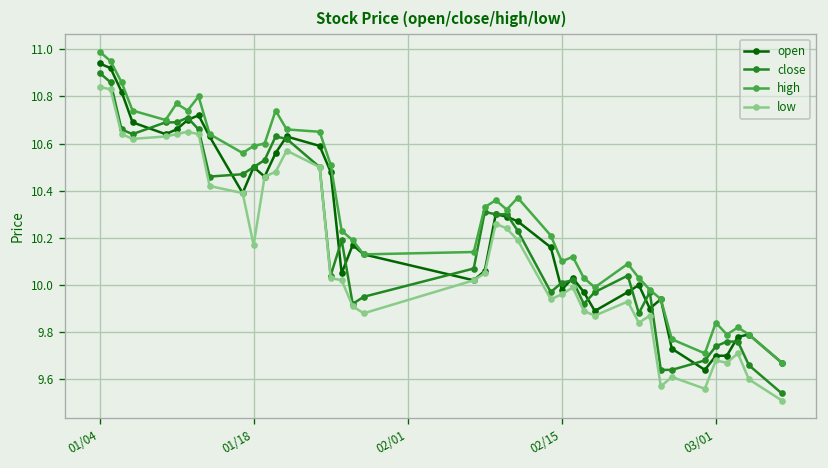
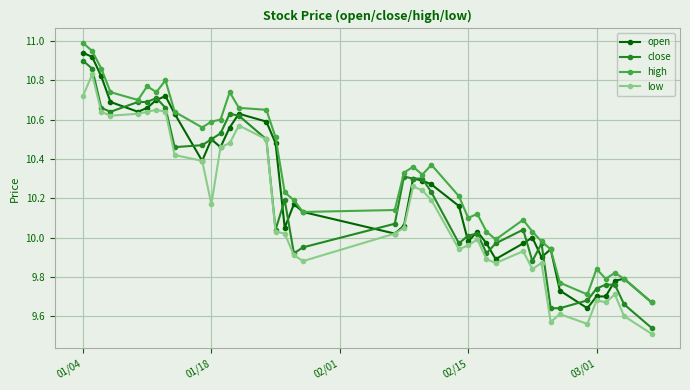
low, 01/04: 10.84 -> 10.72
